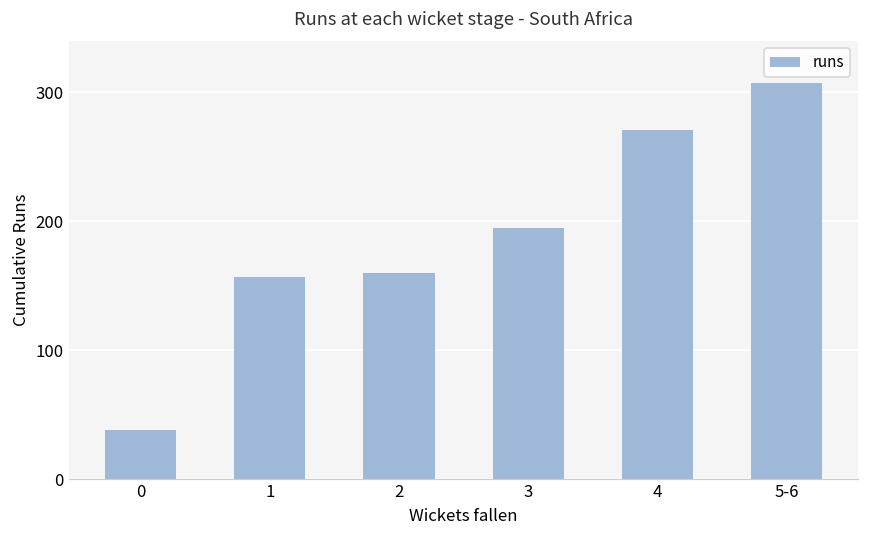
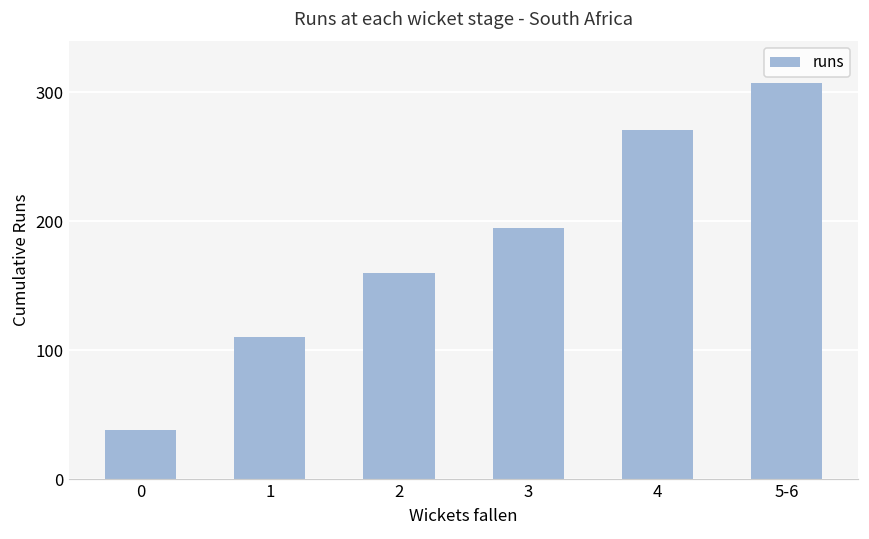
1: 157 -> 110
